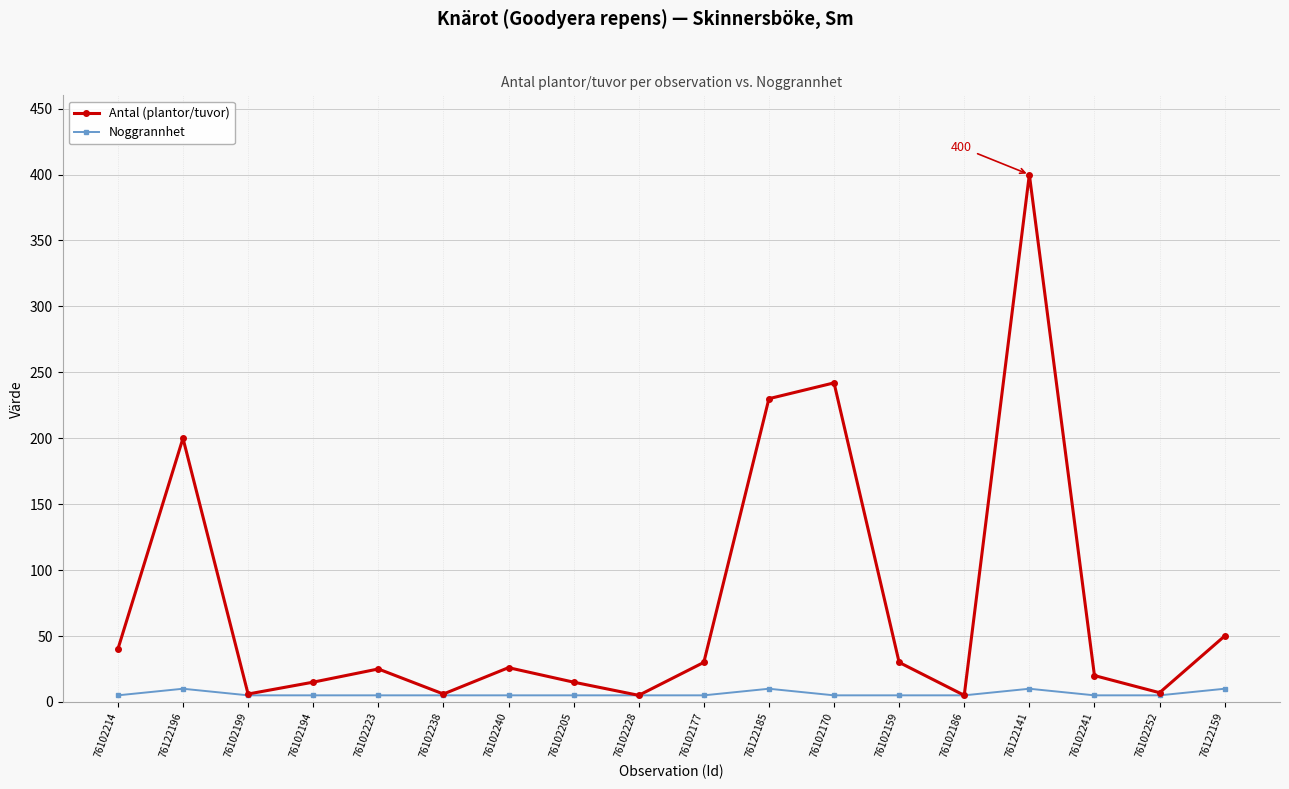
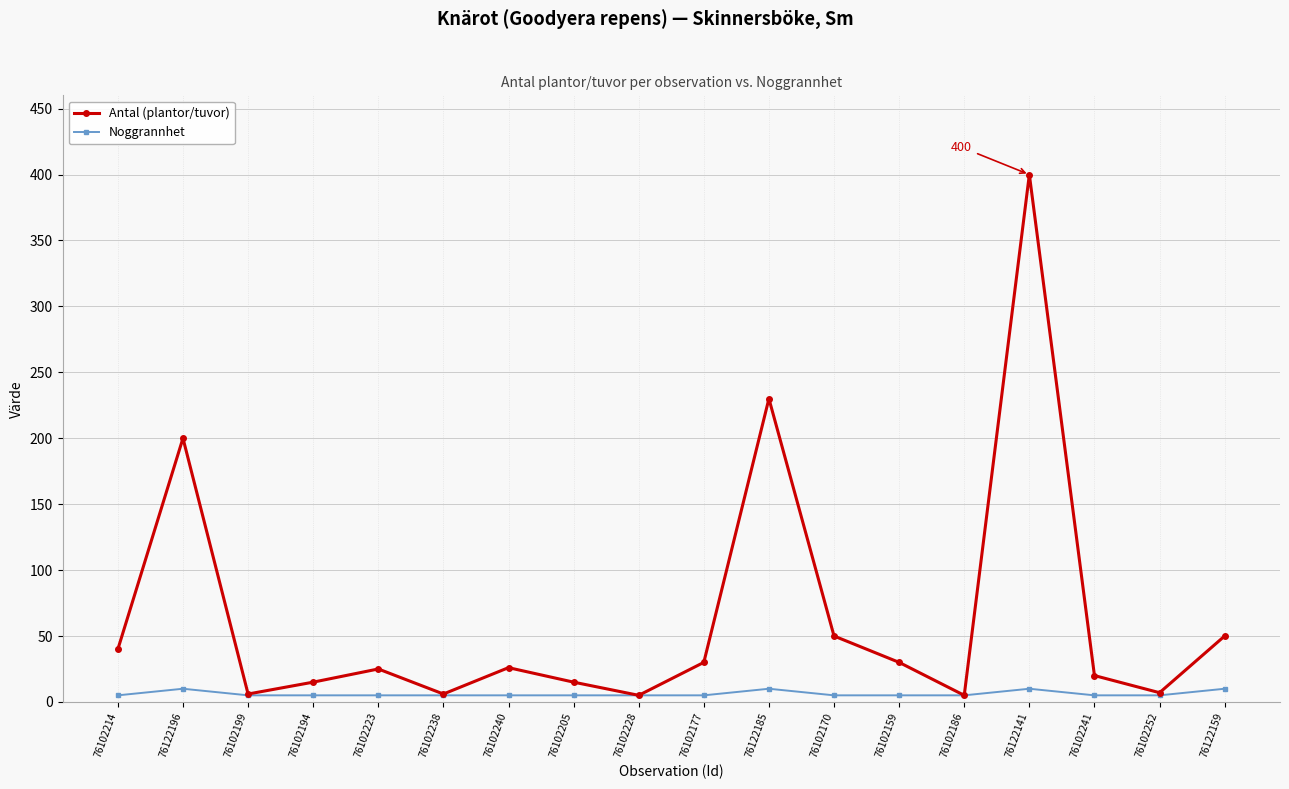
Antal (plantor/tuvor), 76102170: 242 -> 50
